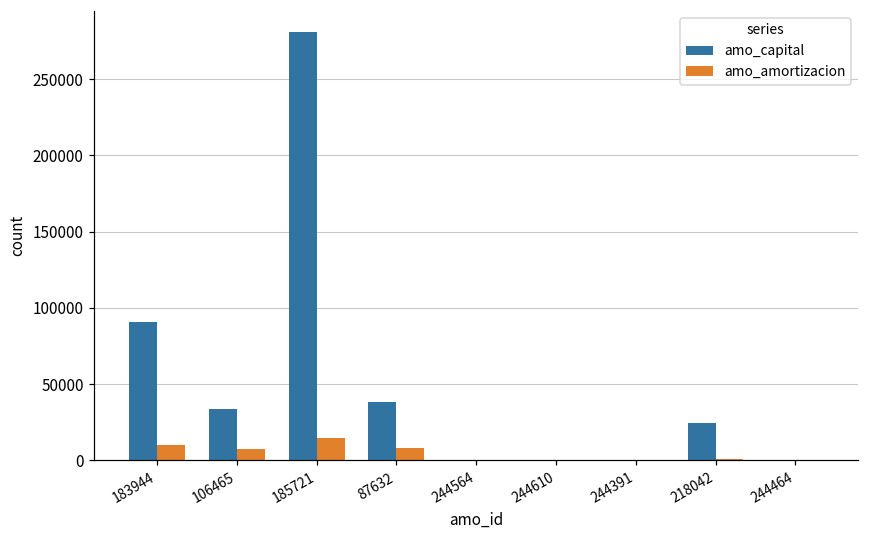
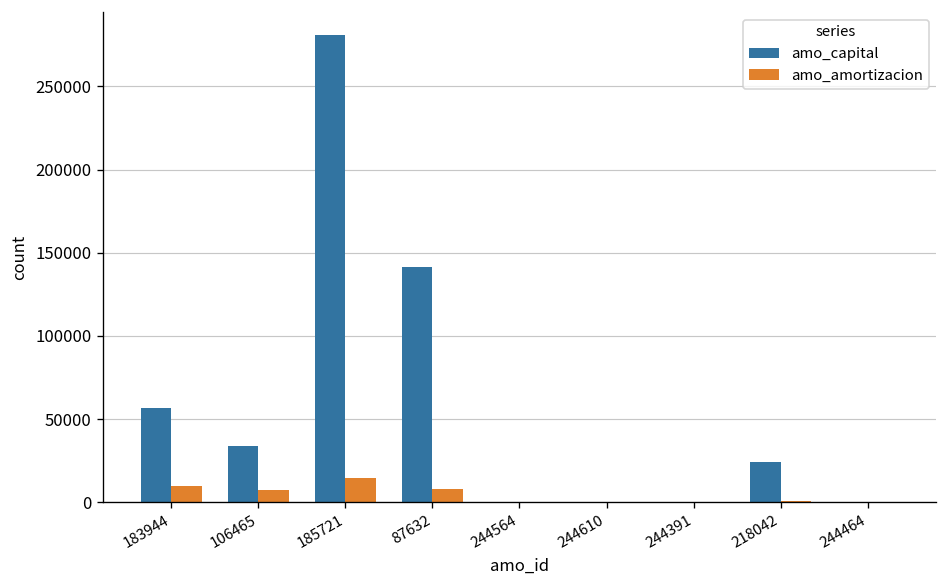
amo_capital, 183944: 91000 -> 57000
amo_capital, 87632: 38000 -> 142000
